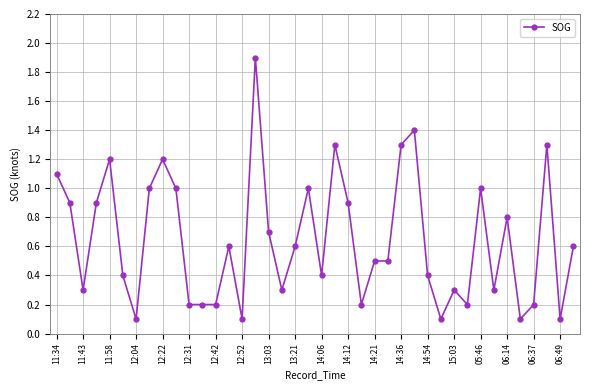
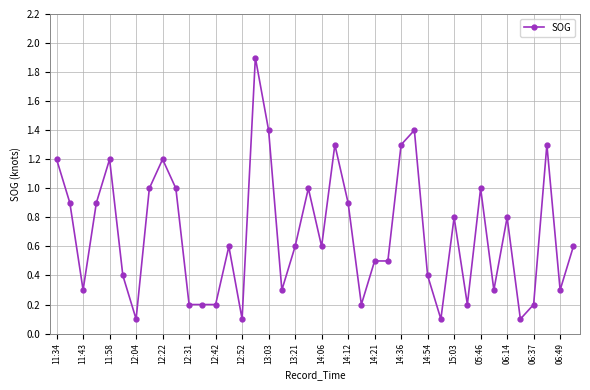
11:34: 1.1 -> 1.2
13:03: 0.7 -> 1.4
14:06: 0.4 -> 0.6
15:03: 0.3 -> 0.8
06:49: 0.1 -> 0.3
